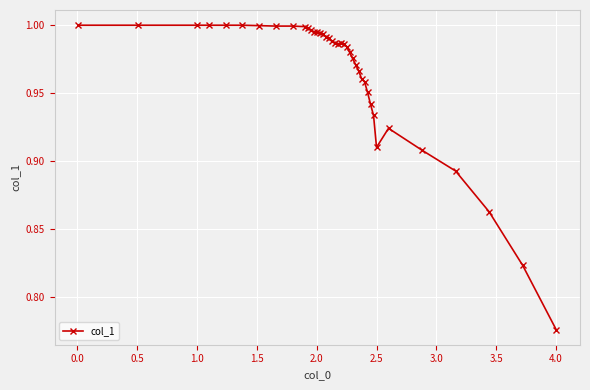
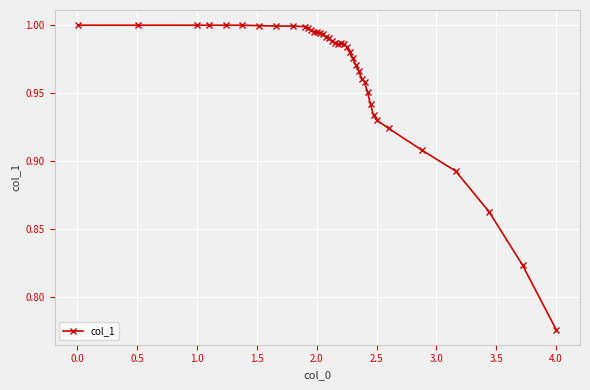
2.5: 0.910 -> 0.930
